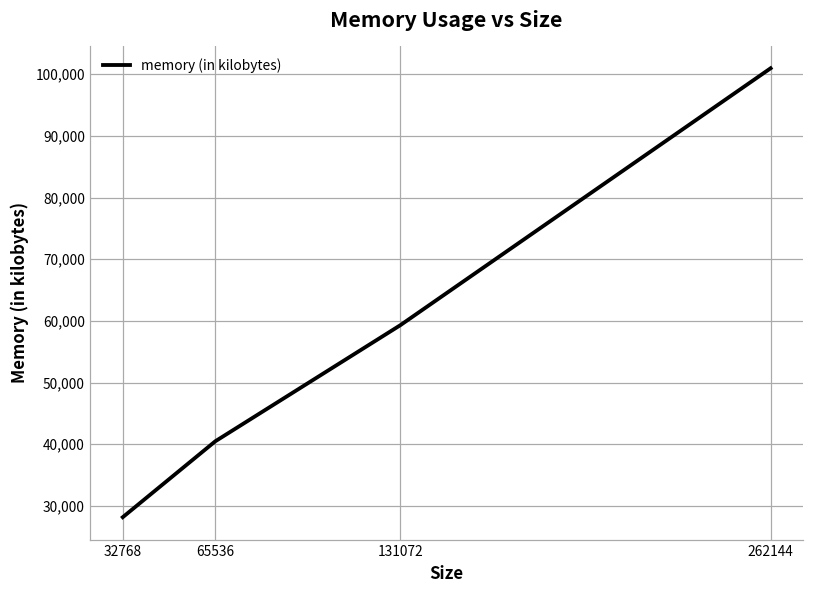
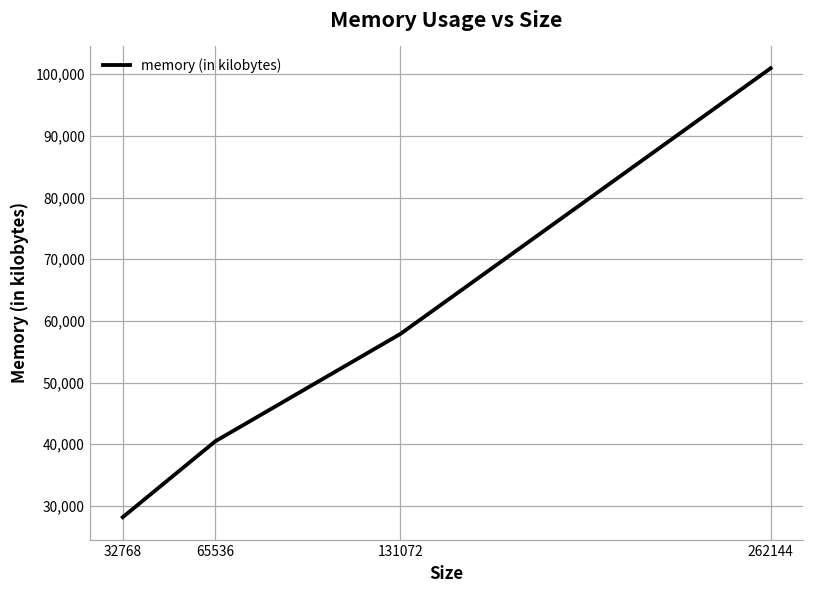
131072: 59,000 -> 58,000
